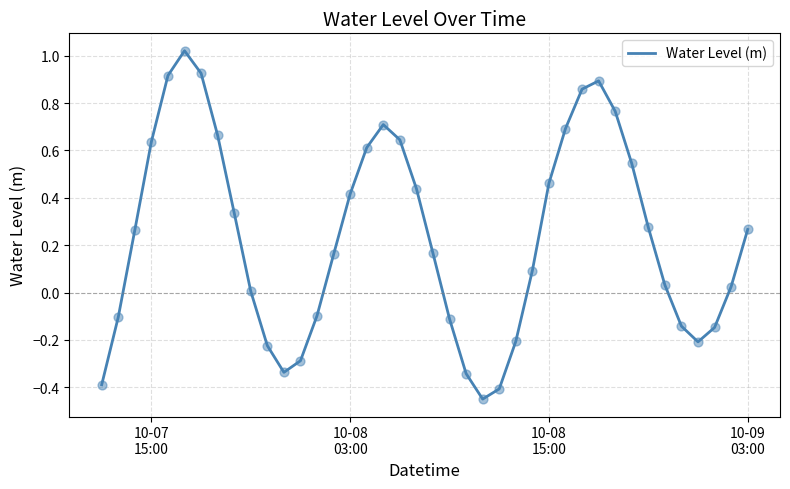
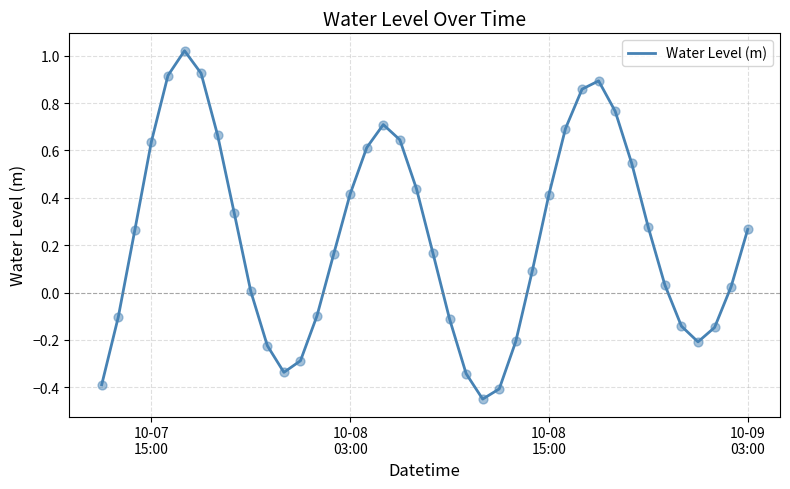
10-08 15:00: 0.46 -> 0.41
